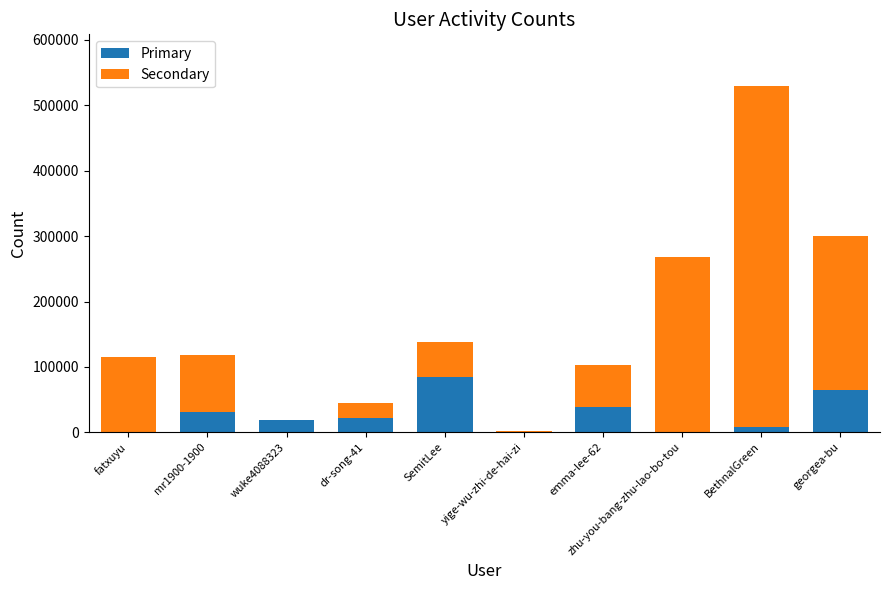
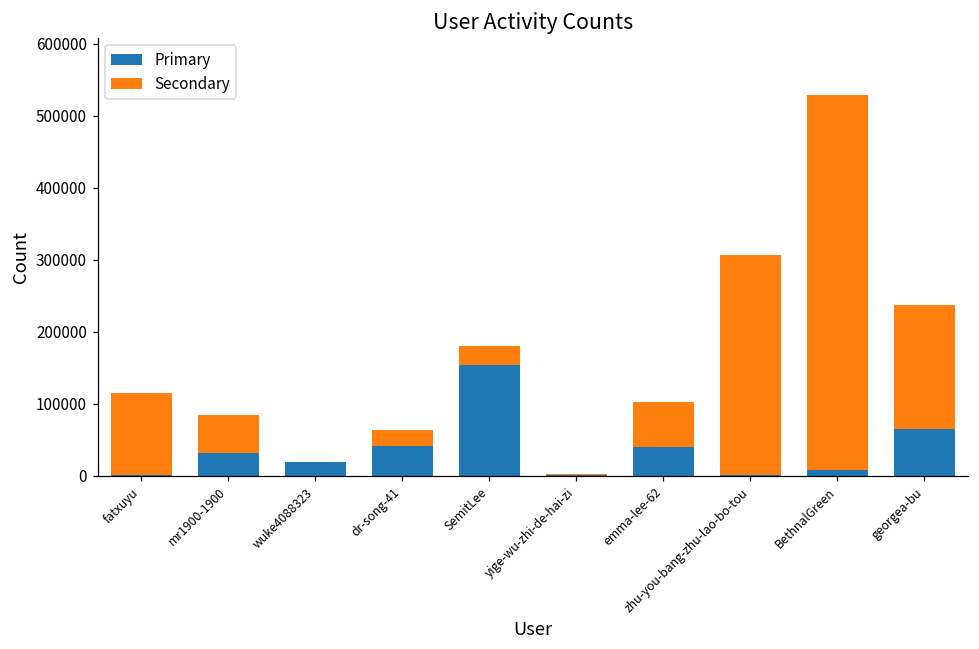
Secondary, mr1900-1900: 90000 -> 50000
Primary, dr-song-41: 20000 -> 40000
Primary, SemitLee: 80000 -> 150000
Secondary, SemitLee: 50000 -> 30000
Secondary, zhu-you-bang-zhu-lao-bo-tou: 270000 -> 310000
Secondary, georgea-bu: 240000 -> 170000
